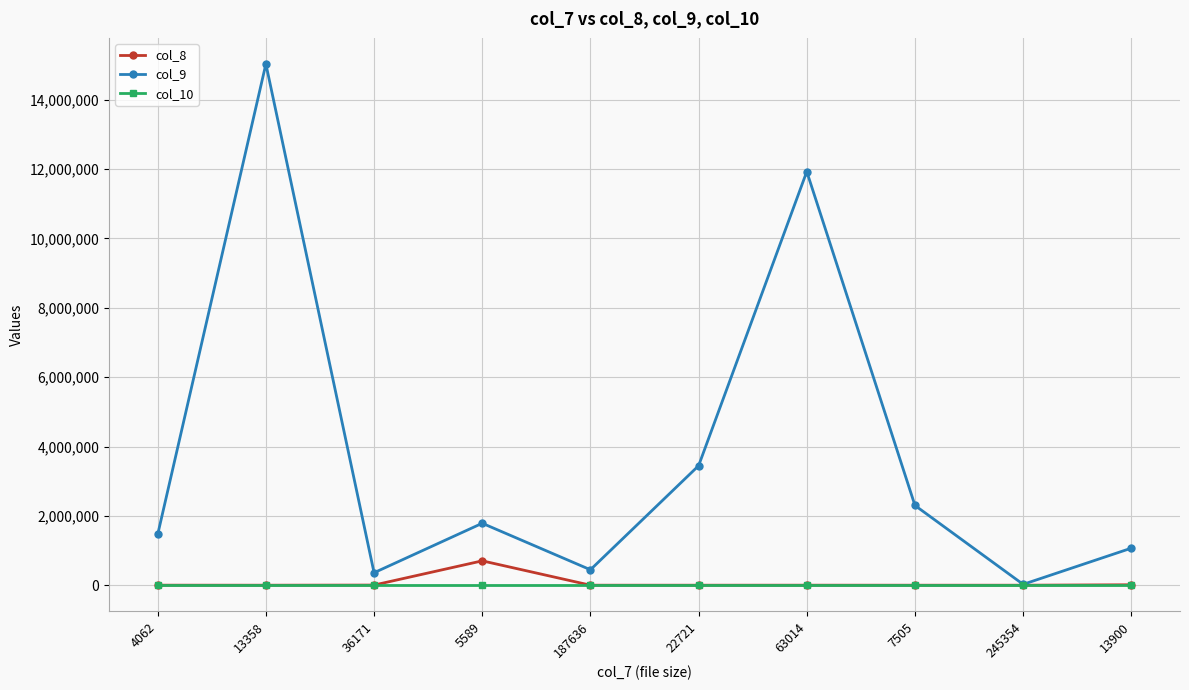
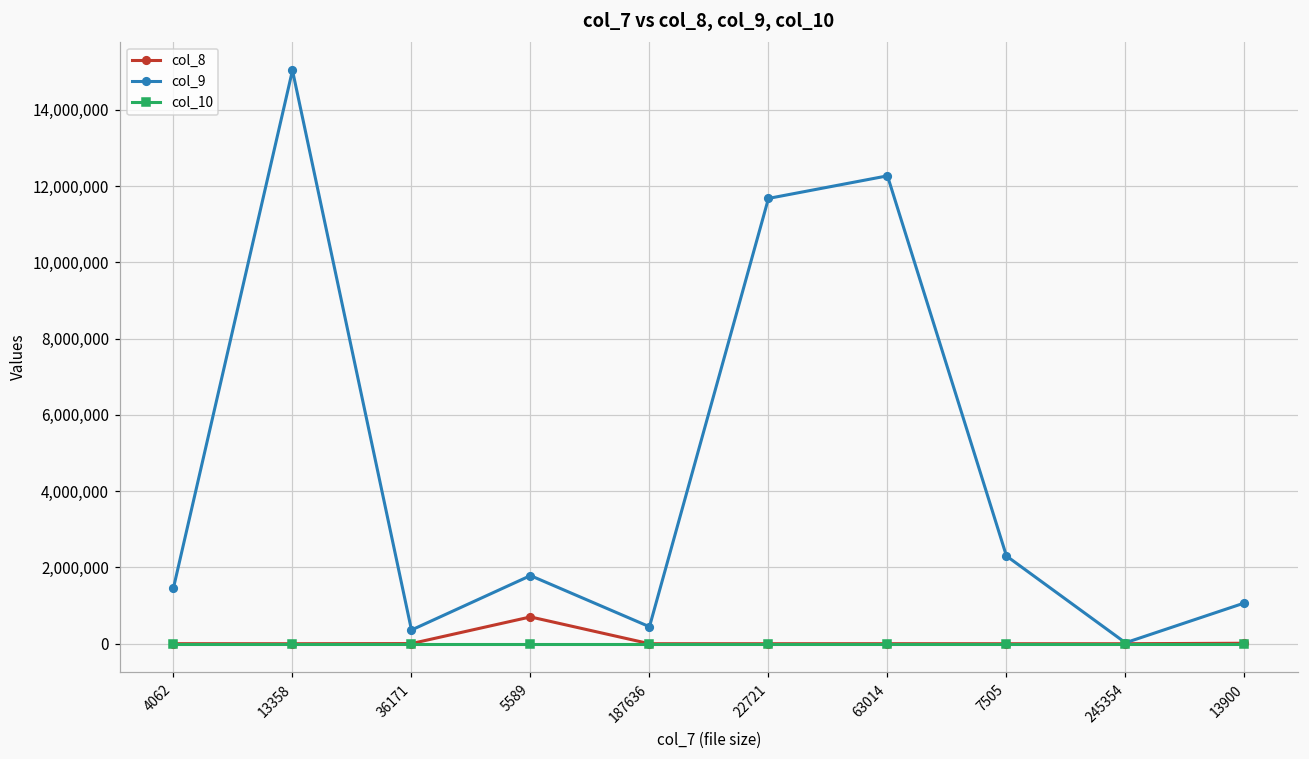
col_9, 22721: 3,400,000 -> 11,700,000
col_9, 63014: 11,900,000 -> 12,300,000
